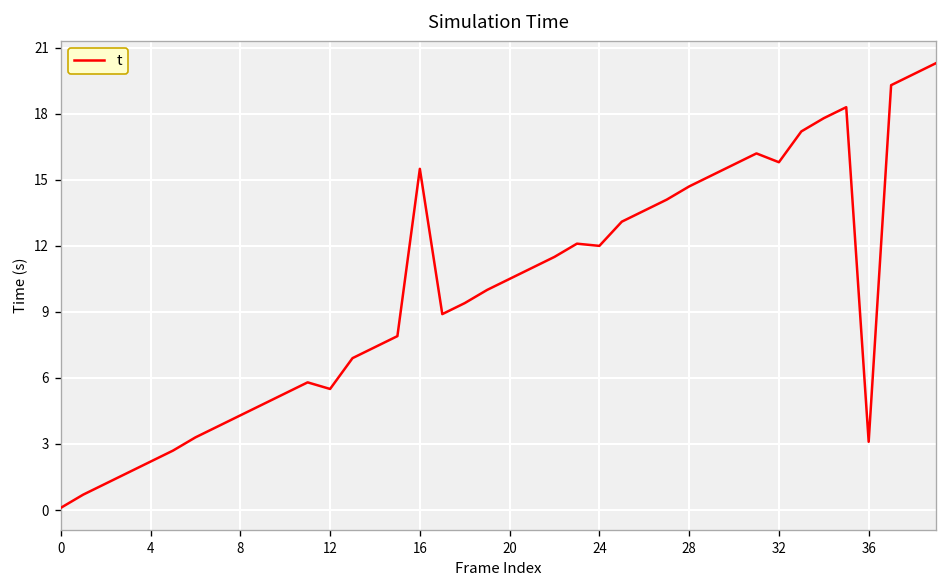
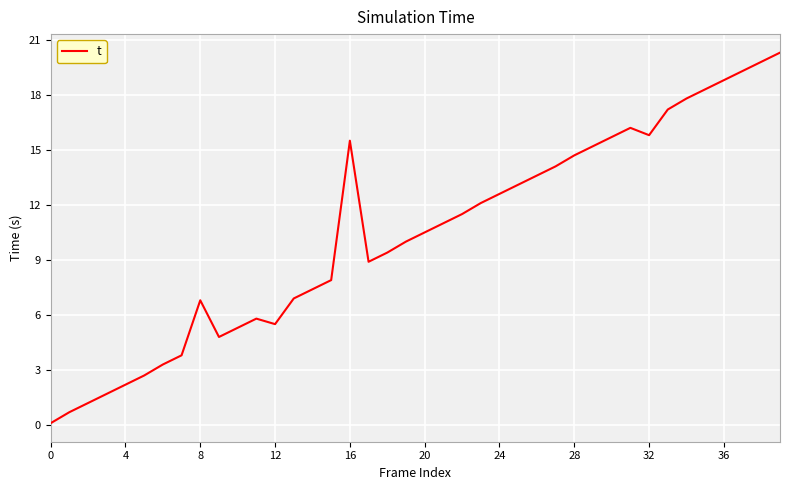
8: 4.3 -> 6.8
24: 12.0 -> 12.6
36: 3.1 -> 18.8
